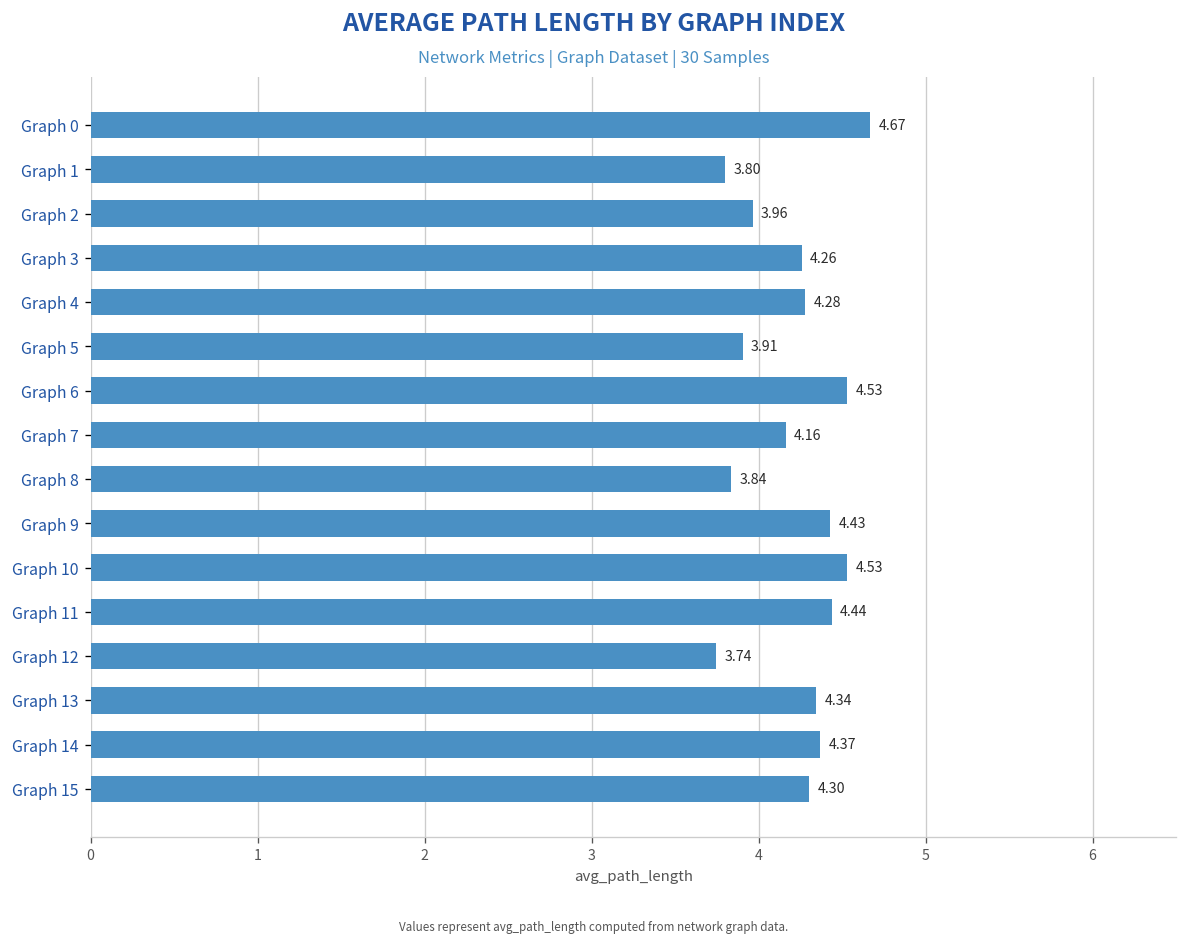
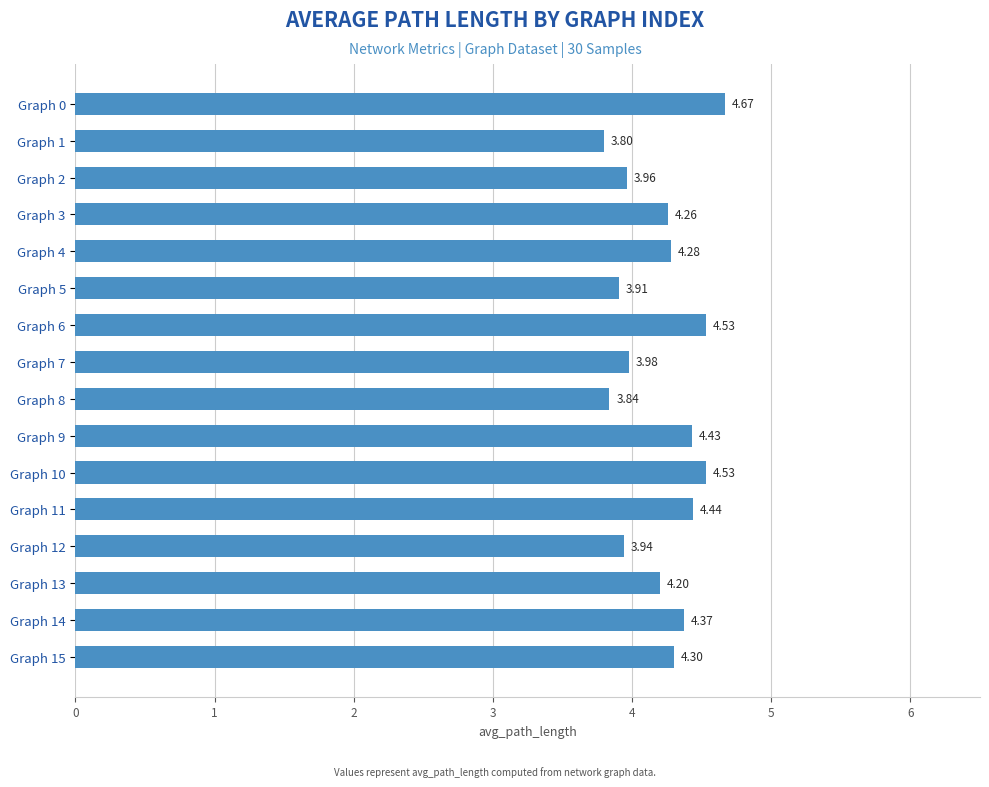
Graph 7: 4.16 -> 3.98
Graph 12: 3.74 -> 3.94
Graph 13: 4.34 -> 4.20
